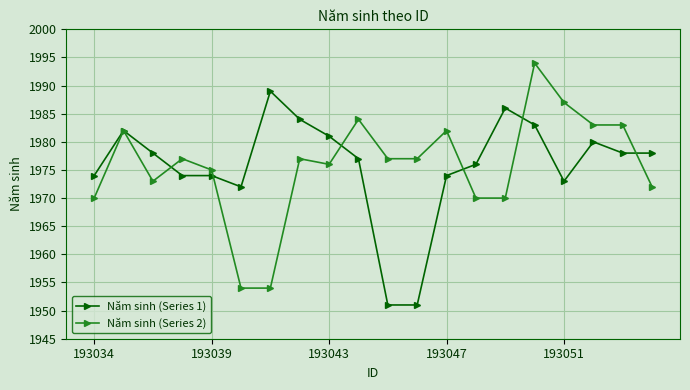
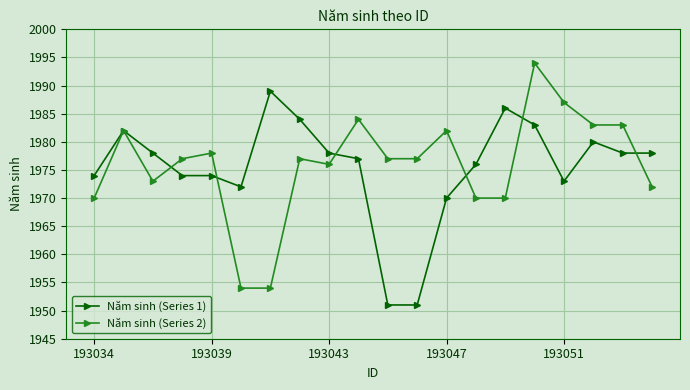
Năm sinh (Series 2), 193039: 1975 -> 1978
Năm sinh (Series 1), 193043: 1981 -> 1978
Năm sinh (Series 1), 193047: 1974 -> 1970
